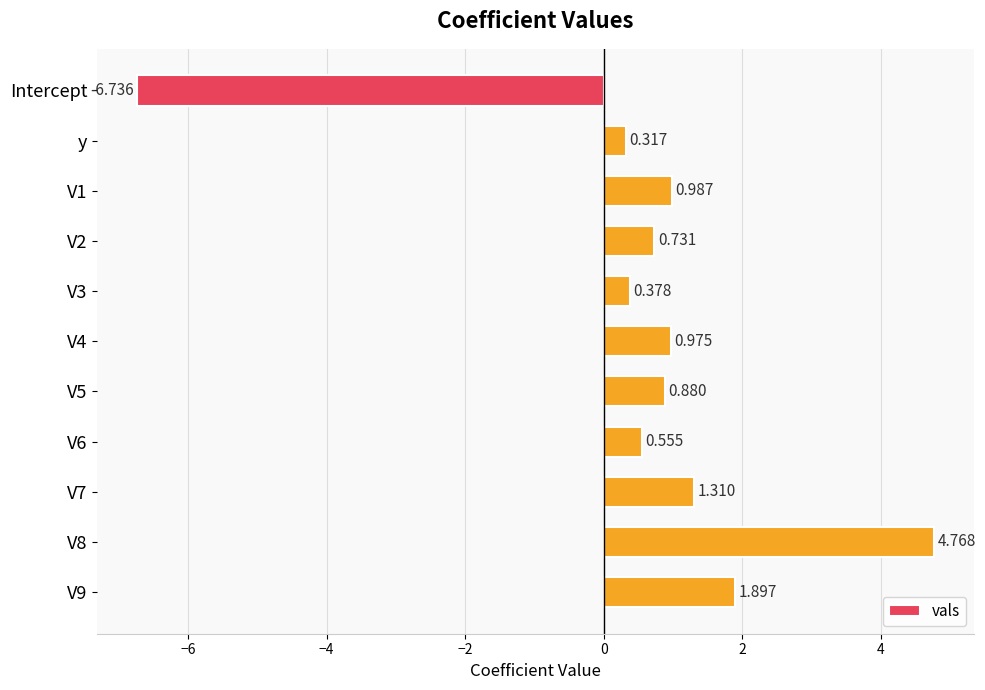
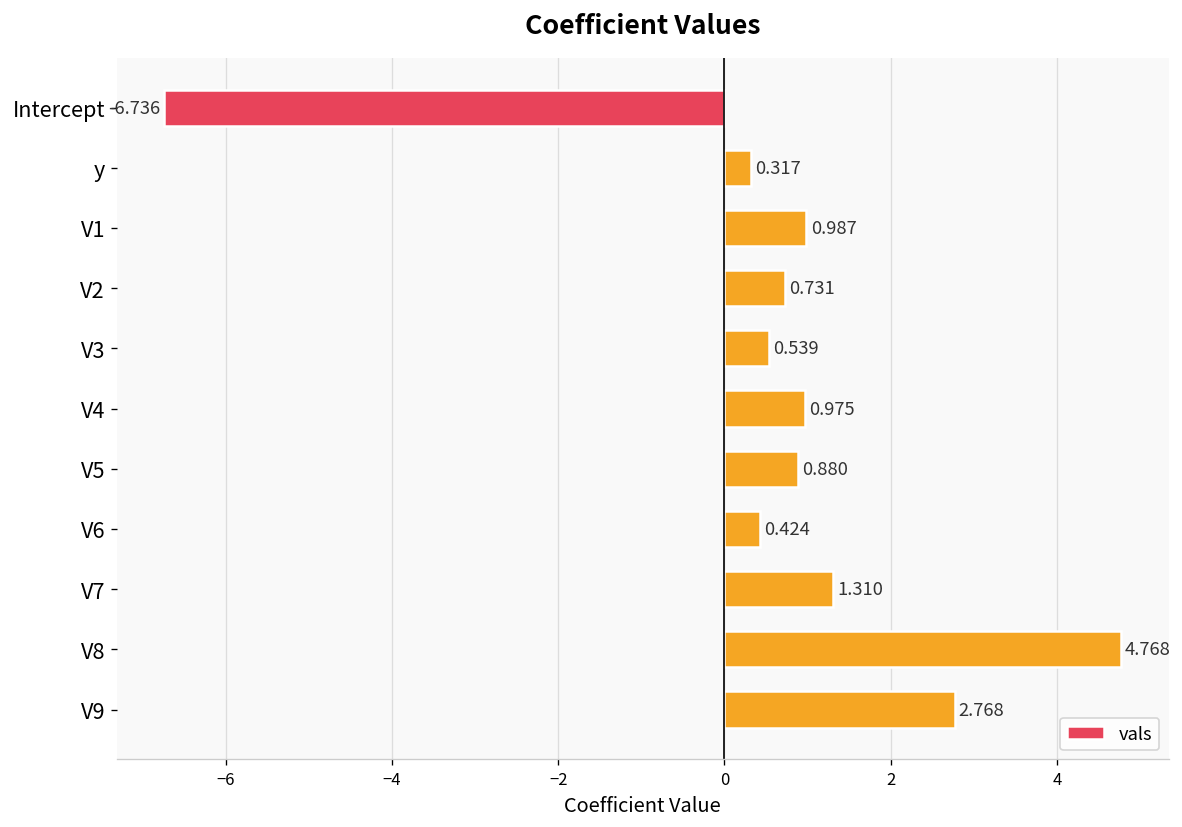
V3: 0.378 -> 0.539
V6: 0.555 -> 0.424
V9: 1.897 -> 2.768
